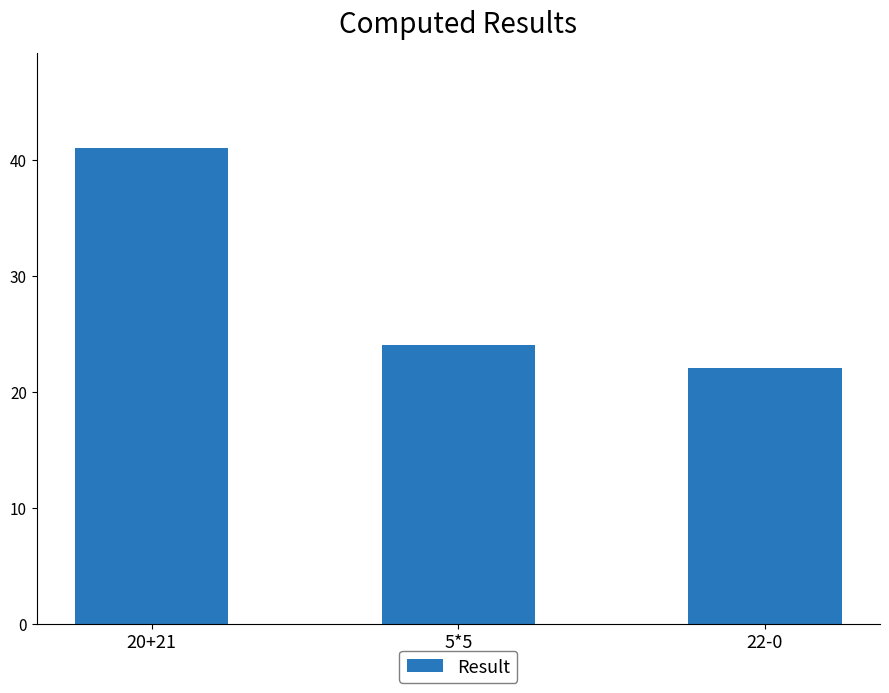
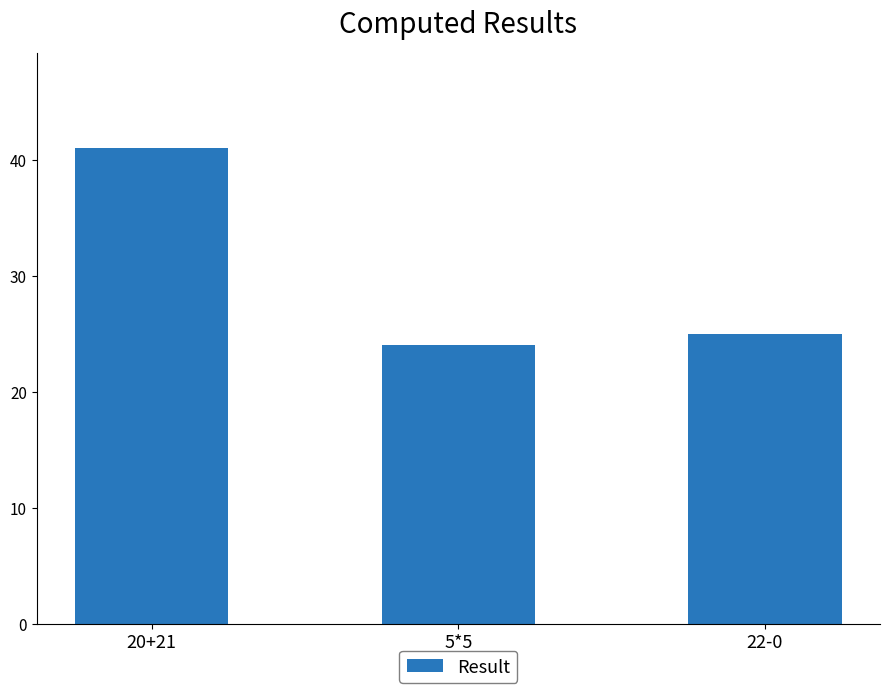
22-0: 22 -> 25
